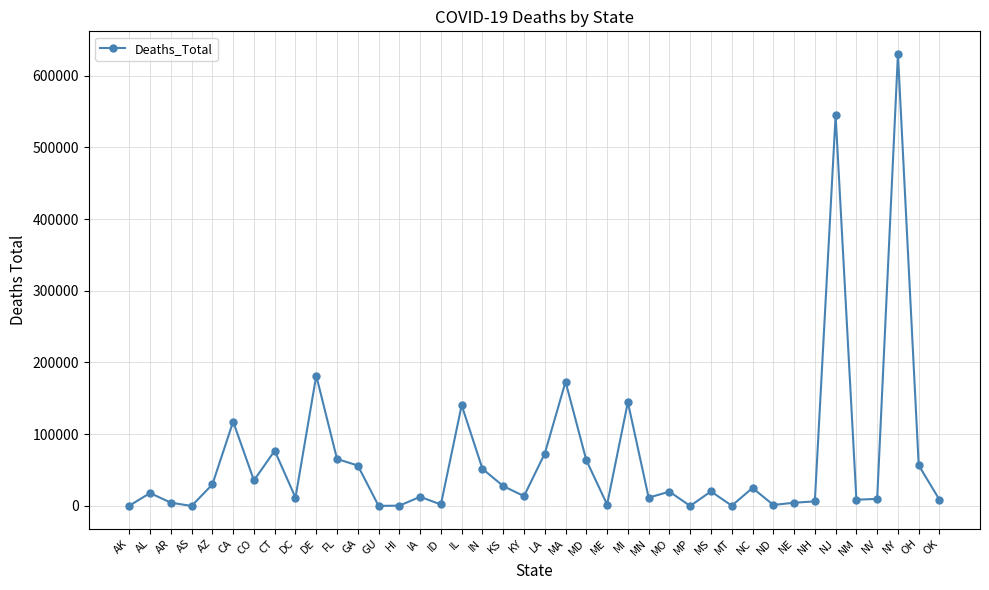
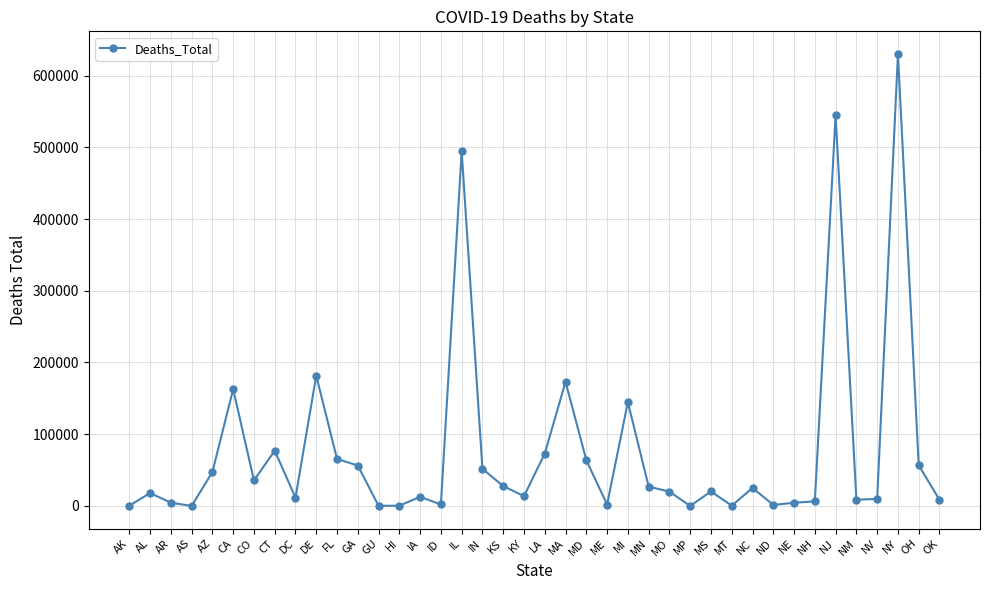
AZ: 30000 -> 50000
CA: 120000 -> 160000
IL: 140000 -> 490000
MN: 10000 -> 30000
